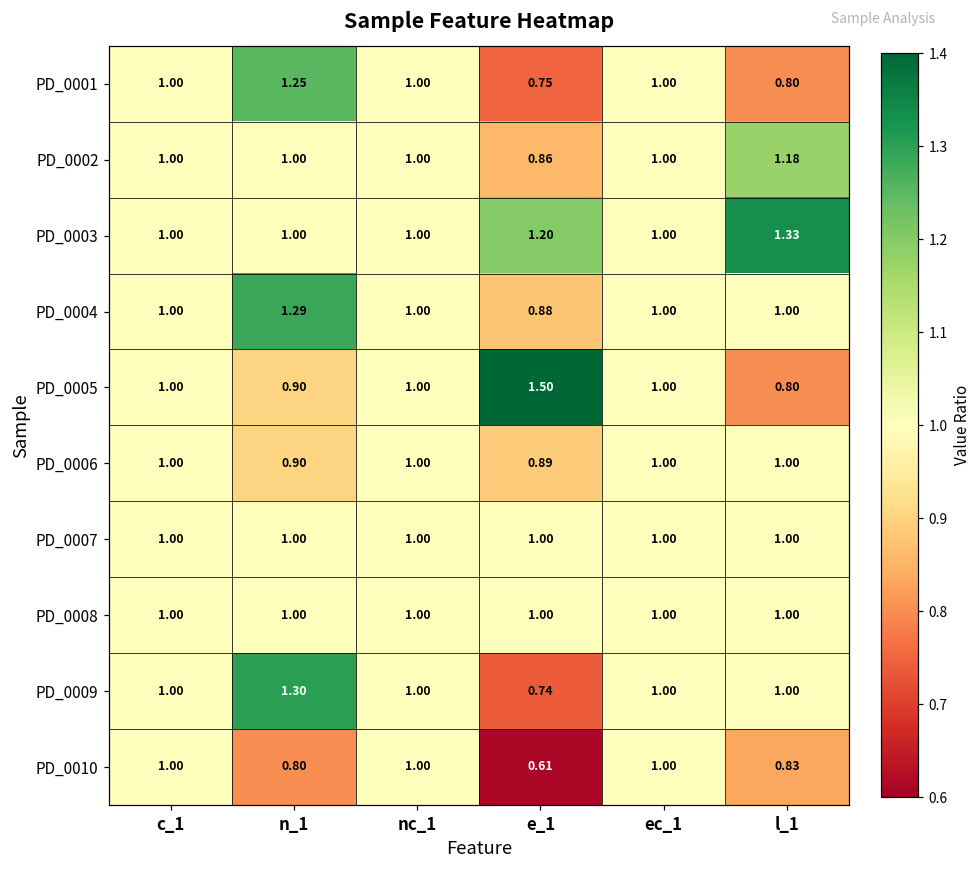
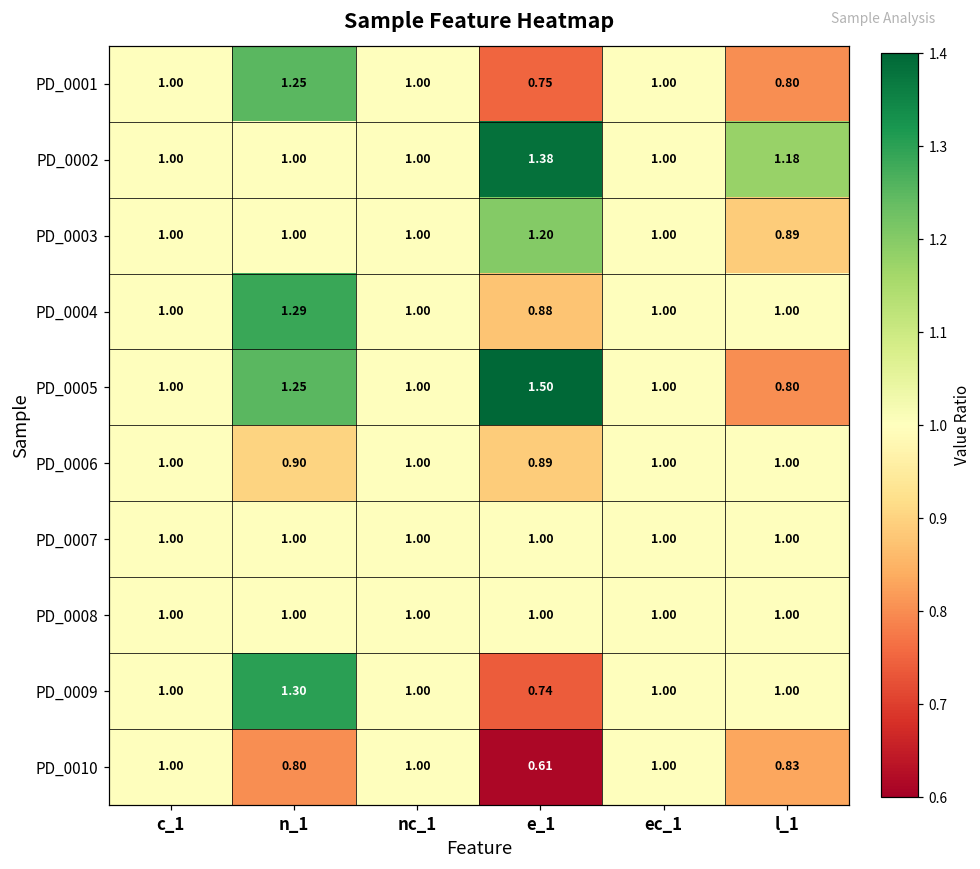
PD_0002, e_1: 0.86 -> 1.38
PD_0003, l_1: 1.33 -> 0.89
PD_0005, n_1: 0.90 -> 1.25
